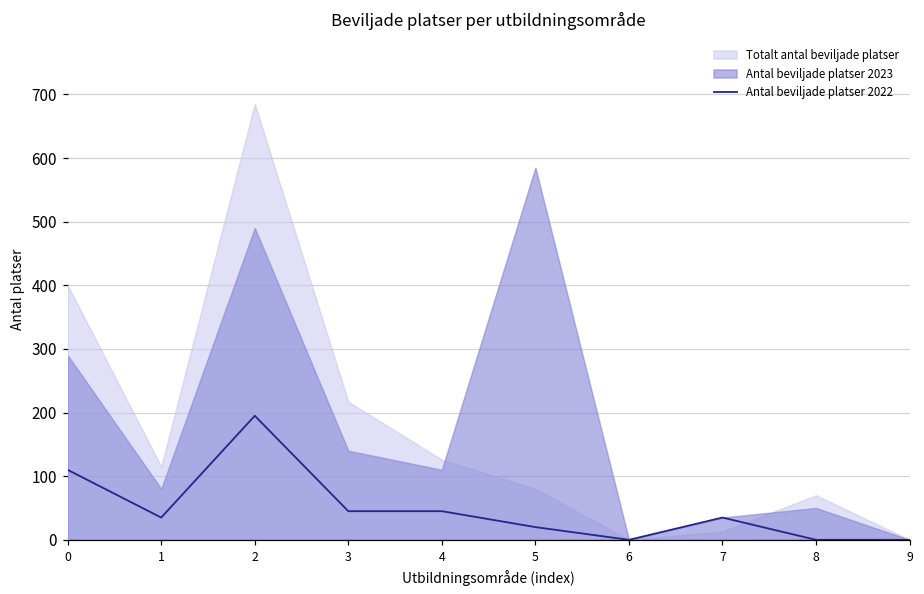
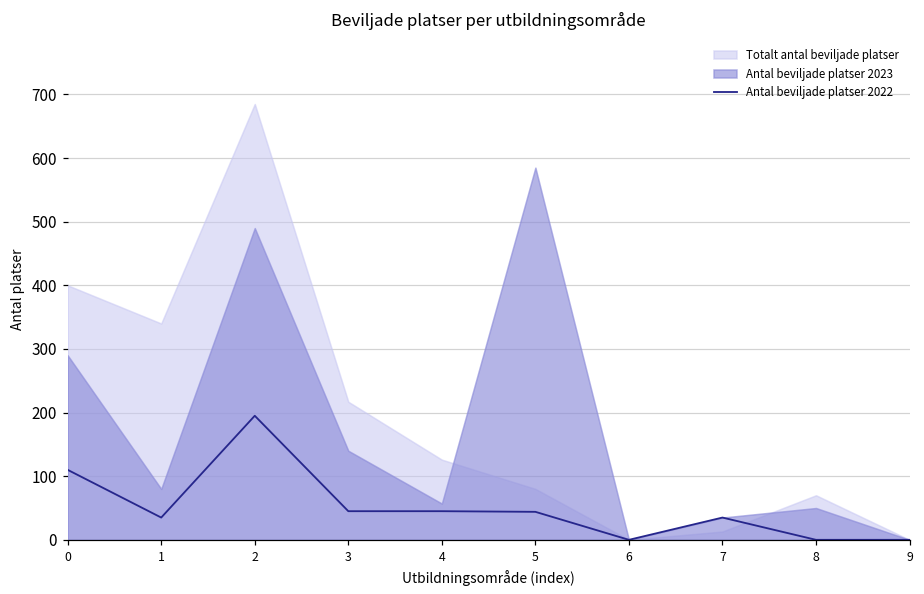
Totalt antal beviljade platser, 1: 120 -> 340
Antal beviljade platser 2023, 4: 110 -> 60
Antal beviljade platser 2022, 5: 20 -> 40
